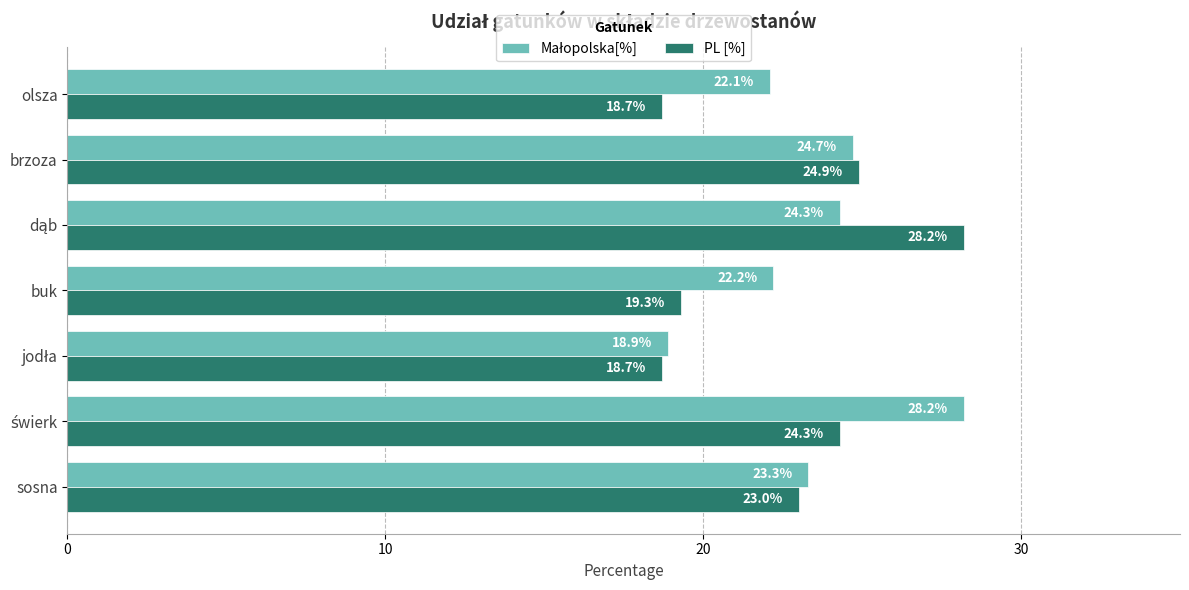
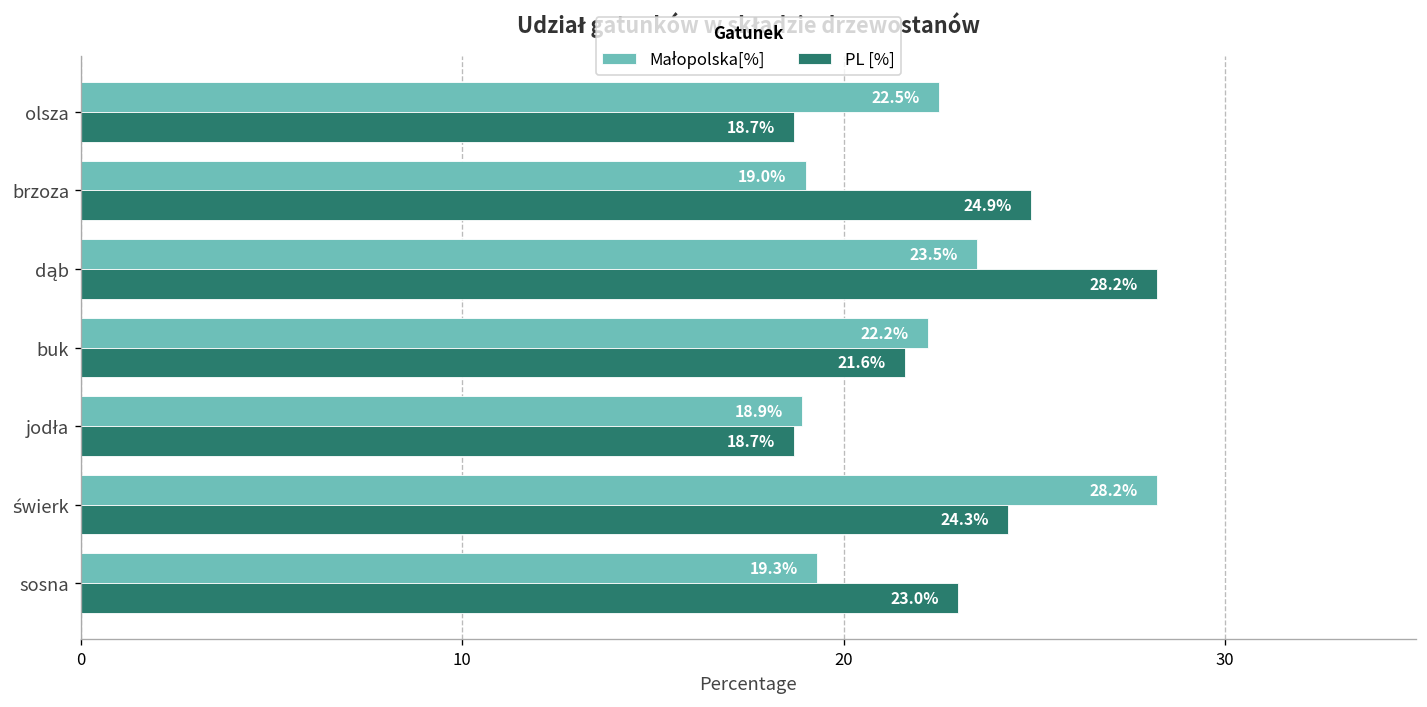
Małopolska[%], olsza: 22.1% -> 22.5%
Małopolska[%], brzoza: 24.7% -> 19.0%
Małopolska[%], dąb: 24.3% -> 23.5%
PL [%], buk: 19.3% -> 21.6%
Małopolska[%], sosna: 23.3% -> 19.3%
